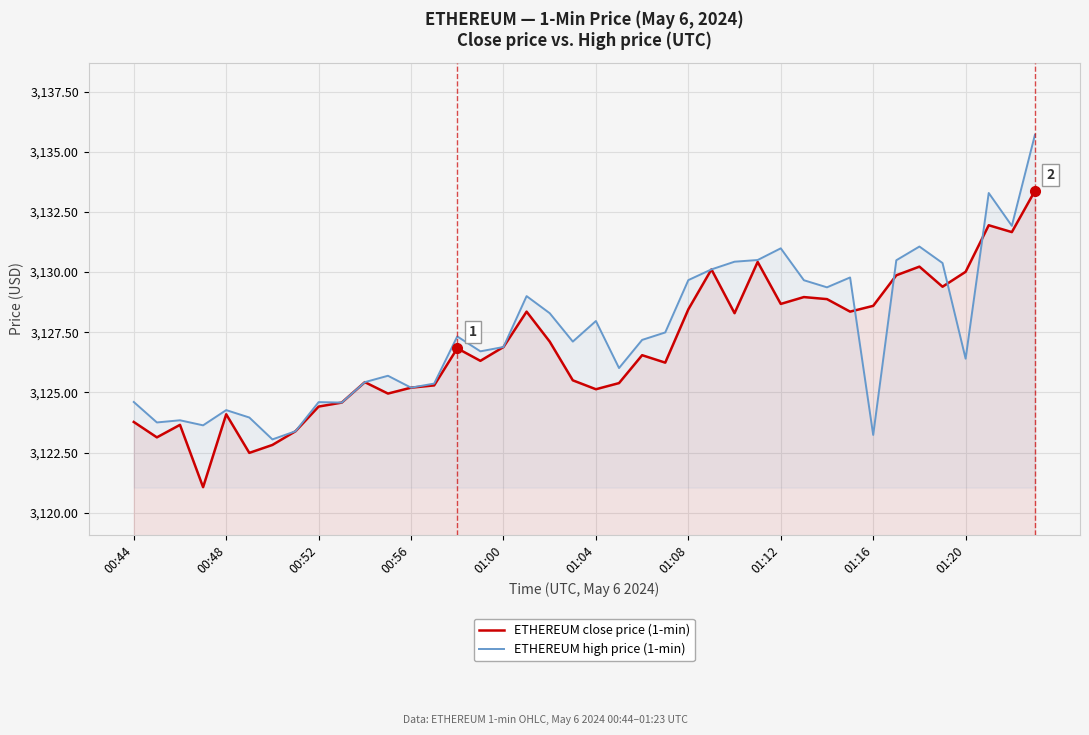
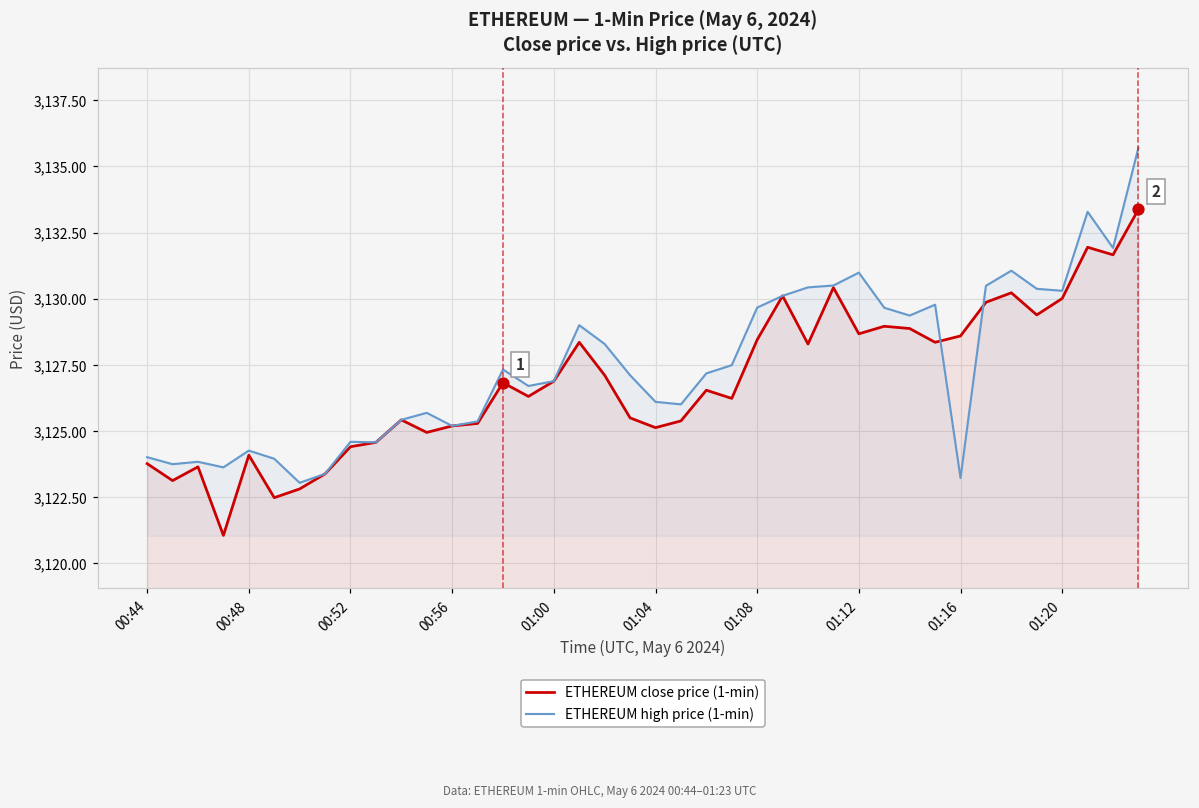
ETHEREUM high price (1-min), 00:44: 3,124.6 -> 3,124.0
ETHEREUM high price (1-min), 01:04: 3,128.0 -> 3,126.1
ETHEREUM high price (1-min), 01:20: 3,126.4 -> 3,130.3
